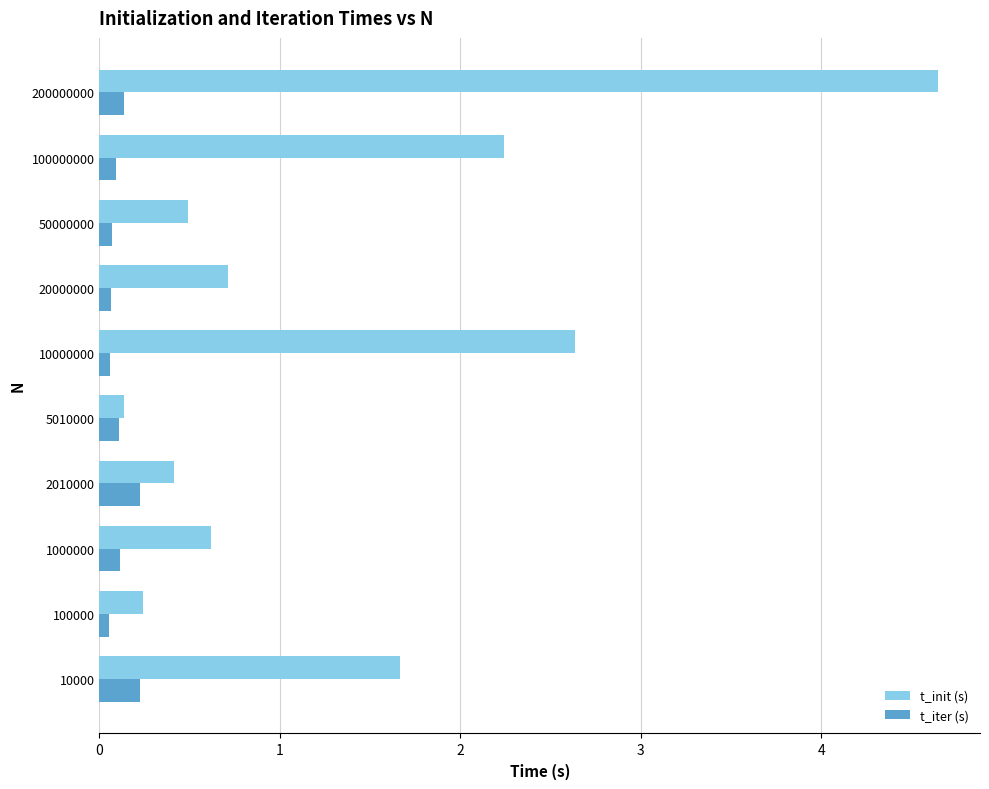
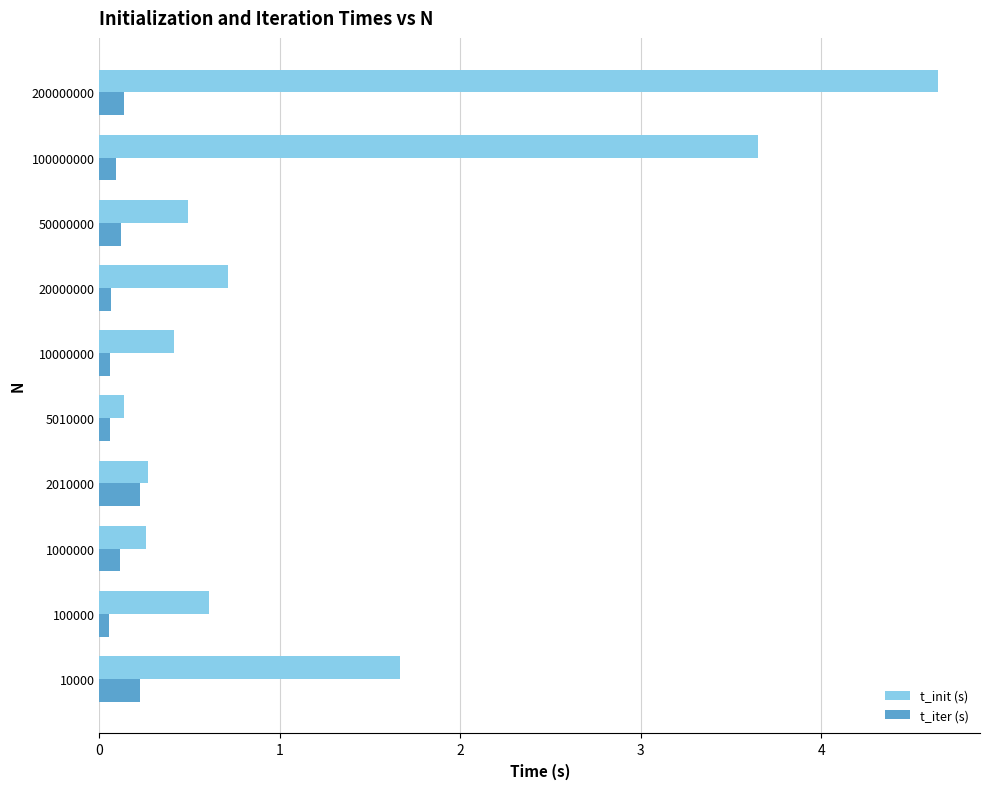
t_init (s), 100000000: 2.24 -> 3.65
t_iter (s), 50000000: 0.07 -> 0.12
t_init (s), 10000000: 2.63 -> 0.41
t_iter (s), 5010000: 0.11 -> 0.06
t_init (s), 2010000: 0.41 -> 0.27
t_init (s), 1000000: 0.62 -> 0.26
t_init (s), 100000: 0.24 -> 0.61
